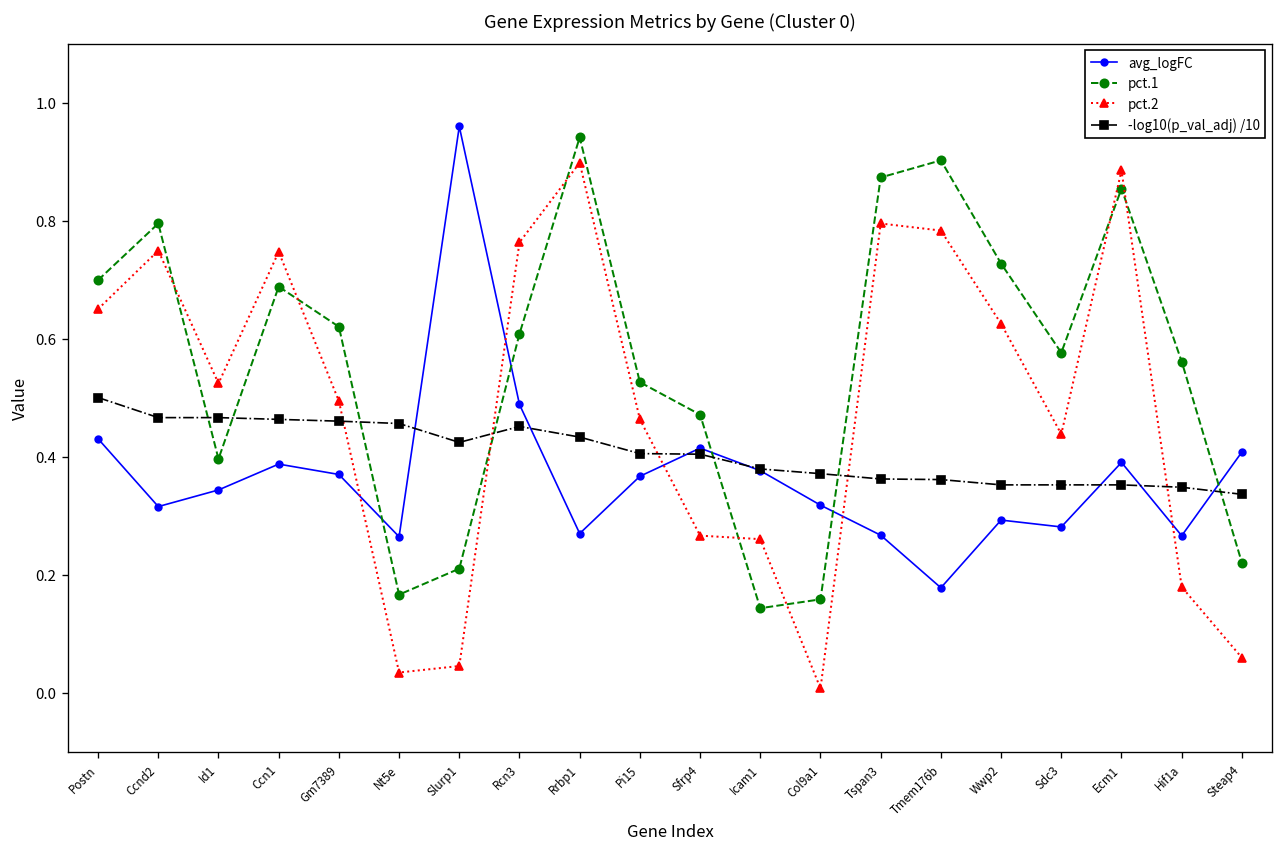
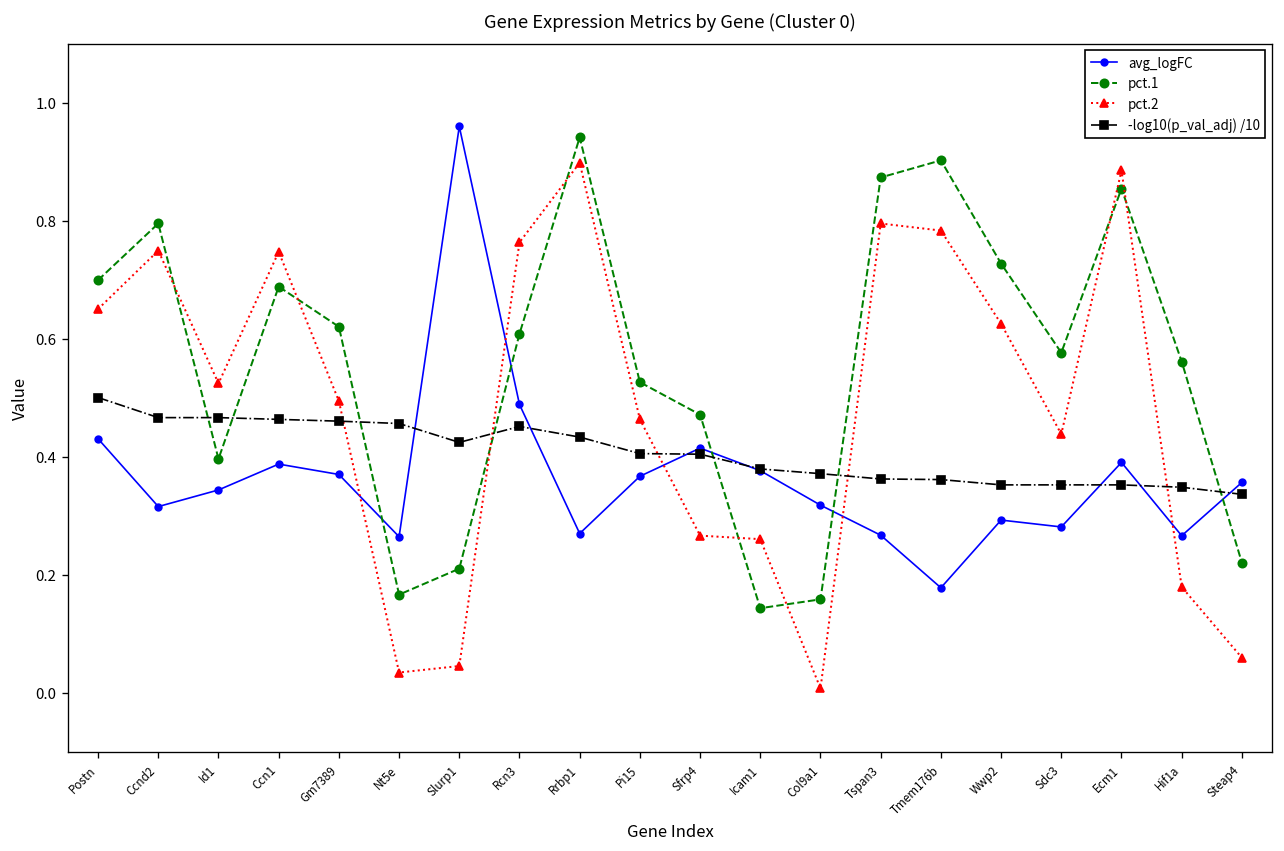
avg_logFC, Steap4: 0.41 -> 0.36
